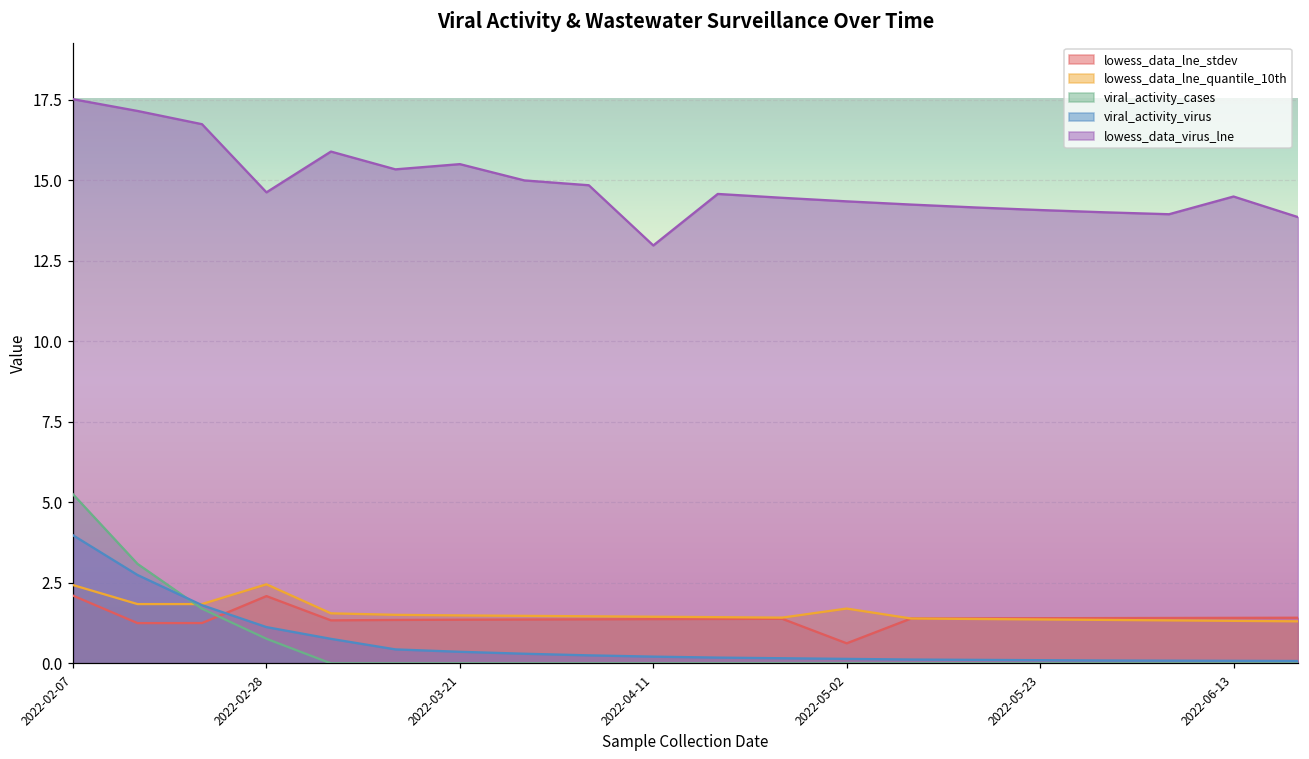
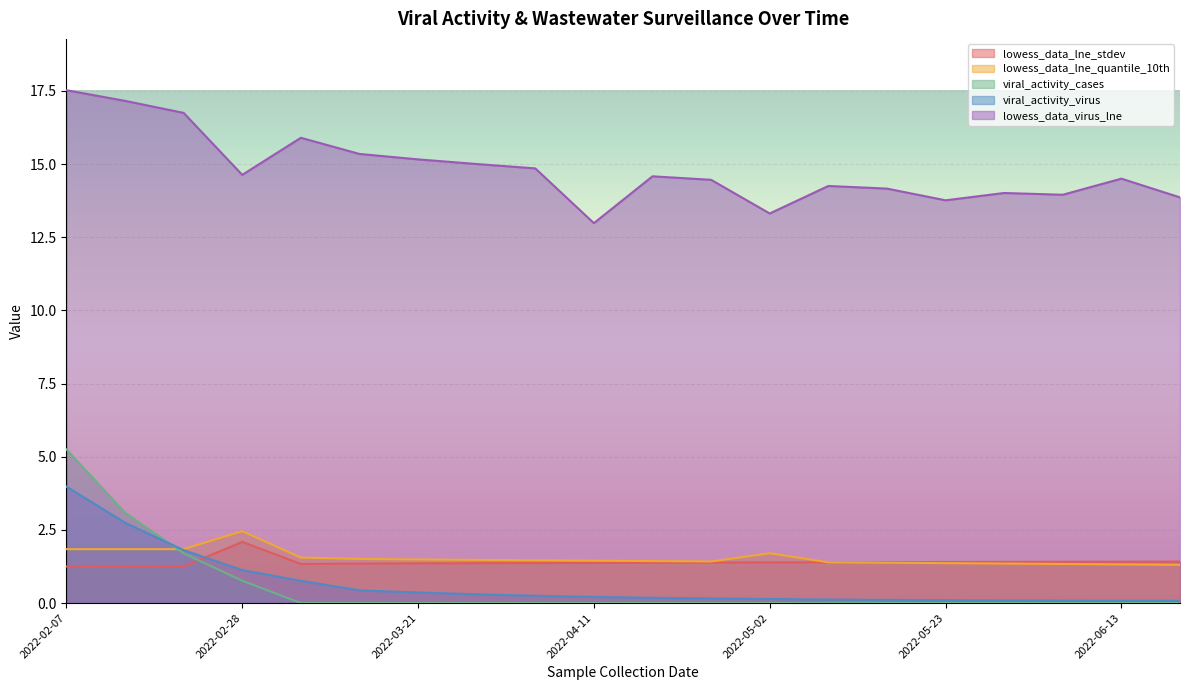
lowess_data_lne_stdev, 2022-02-07: 2.1 -> 1.2
lowess_data_lne_quantile_10th, 2022-02-07: 2.4 -> 1.8
lowess_data_virus_lne, 2022-03-21: 15.5 -> 15.2
lowess_data_lne_stdev, 2022-05-02: 0.6 -> 1.4
lowess_data_virus_lne, 2022-05-02: 14.4 -> 13.3
lowess_data_virus_lne, 2022-05-23: 14.1 -> 13.8
